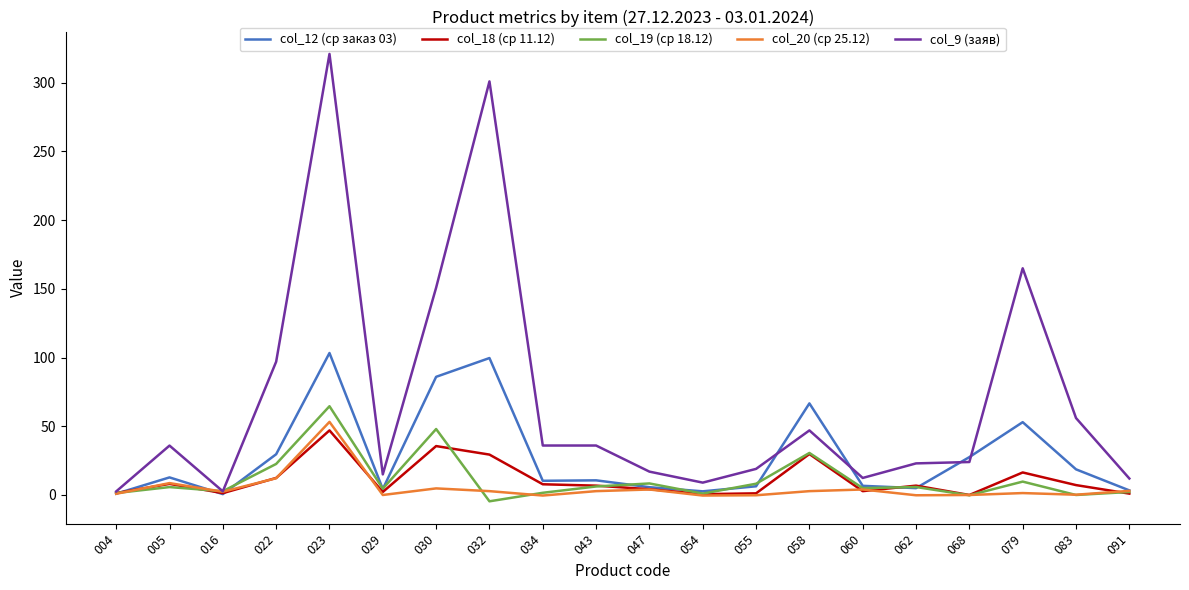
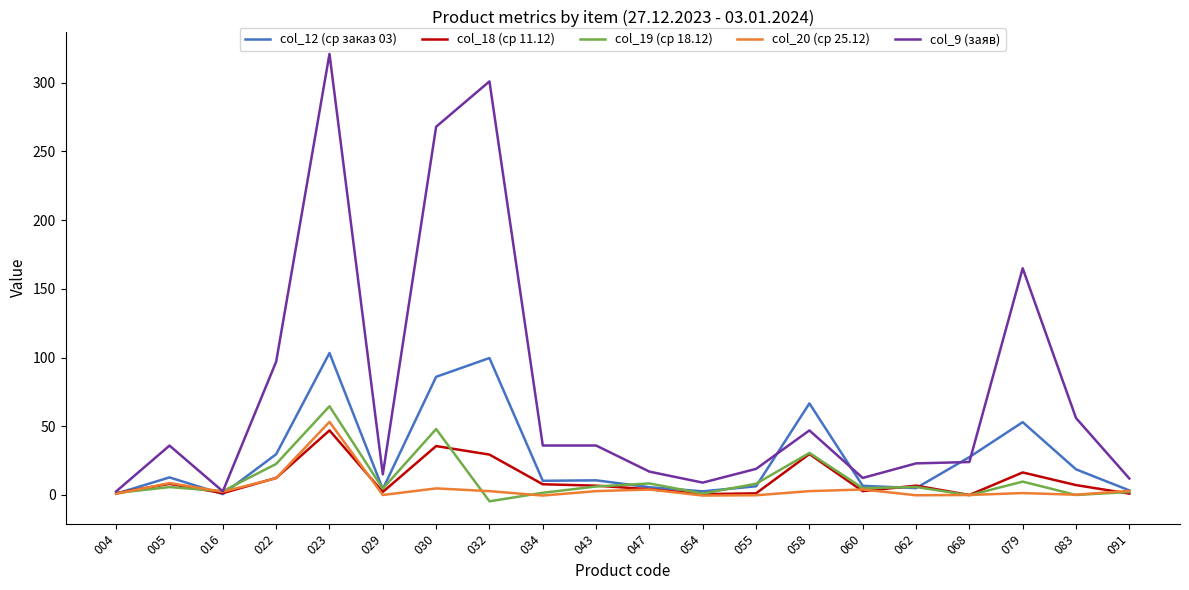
col_9 (заяв), 030: 151 -> 268
